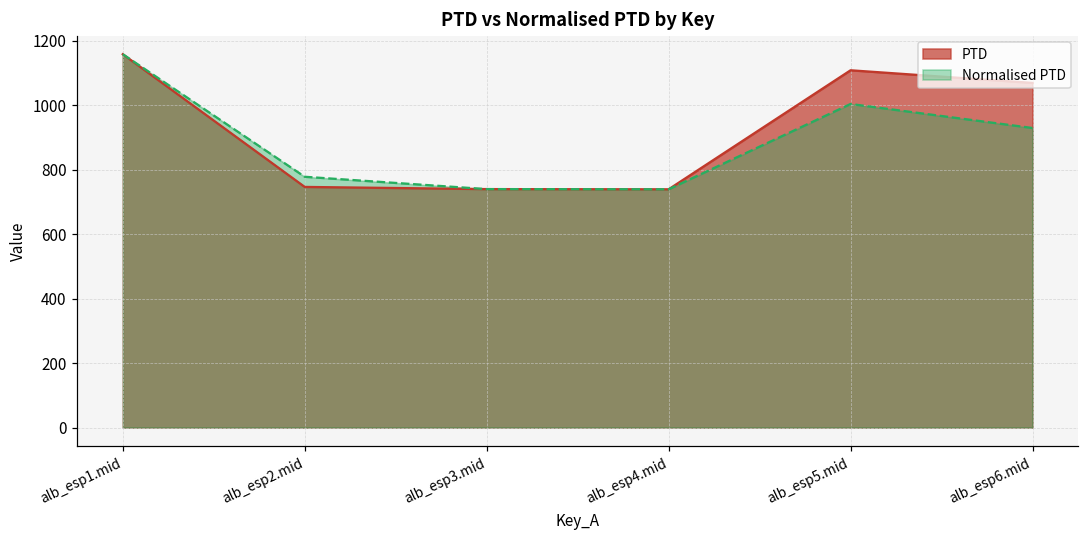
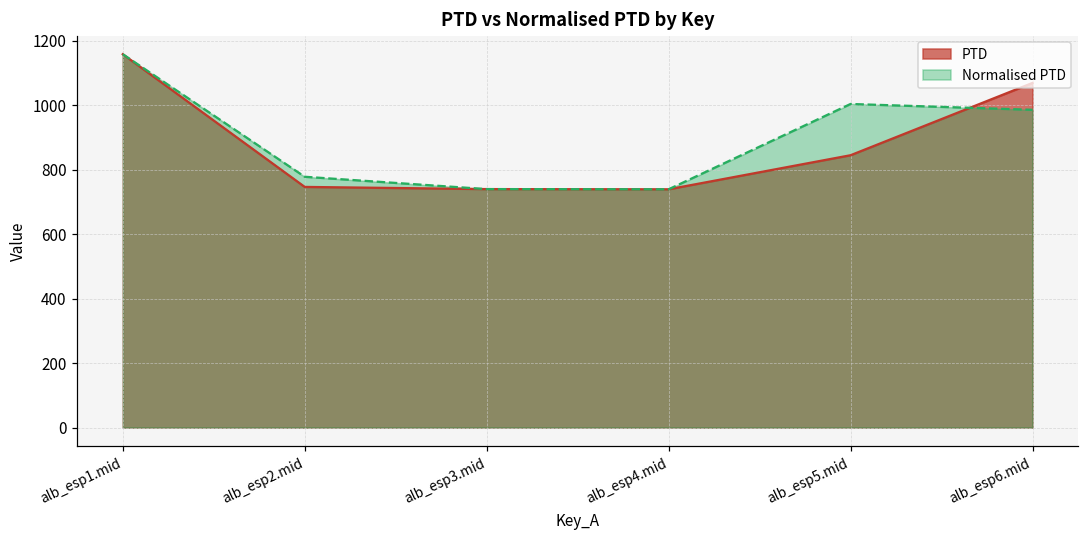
PTD, alb_esp5.mid: 1110 -> 840
Normalised PTD, alb_esp6.mid: 930 -> 990
